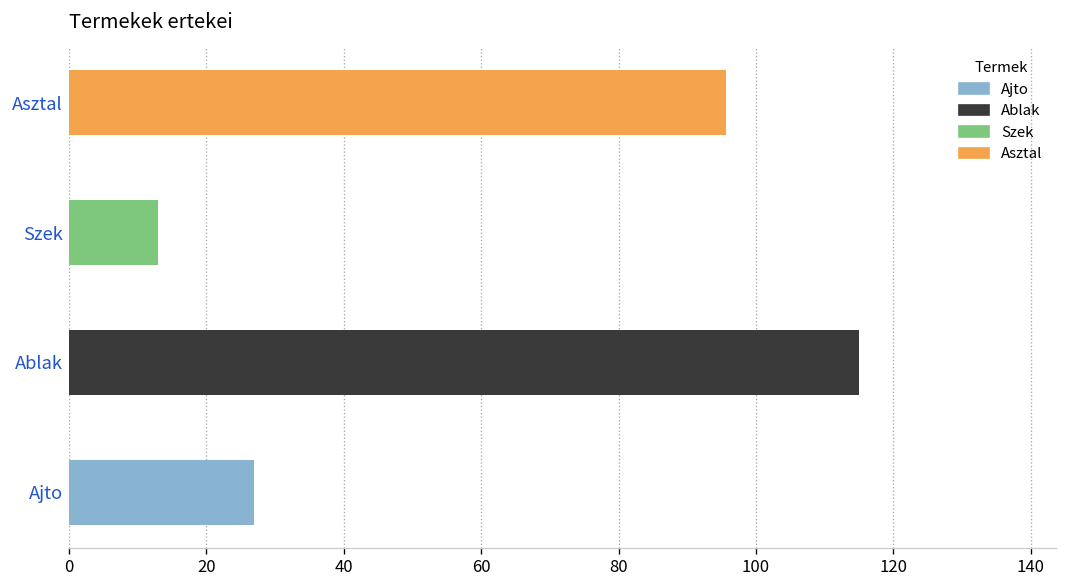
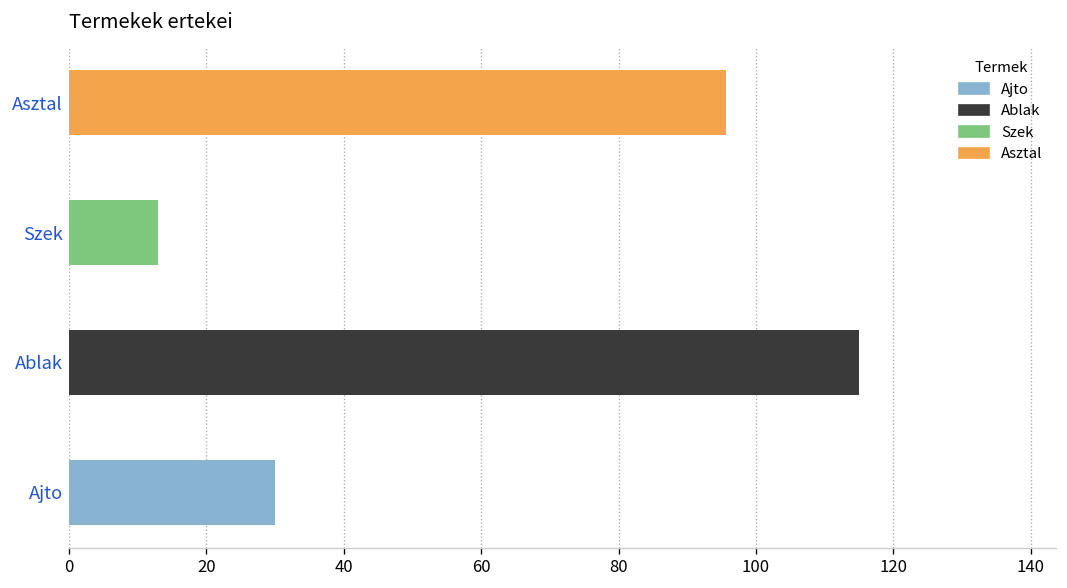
Ajto: 27 -> 30
